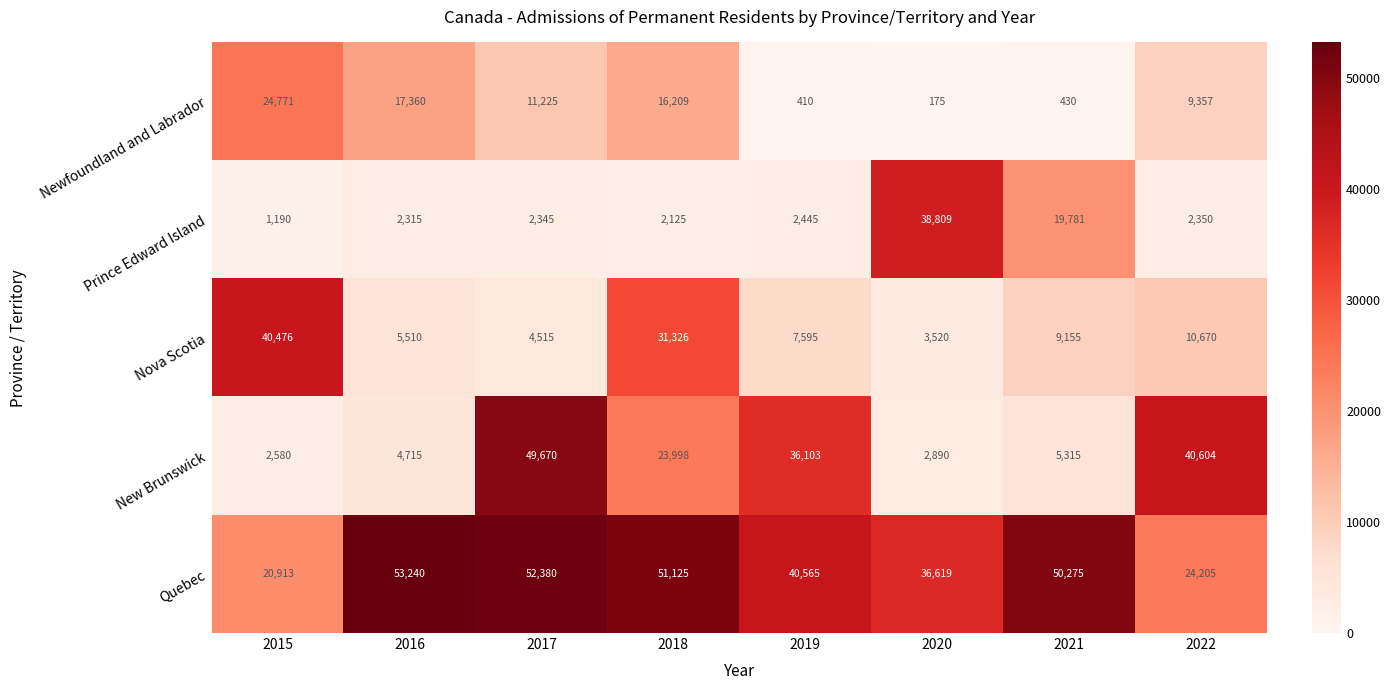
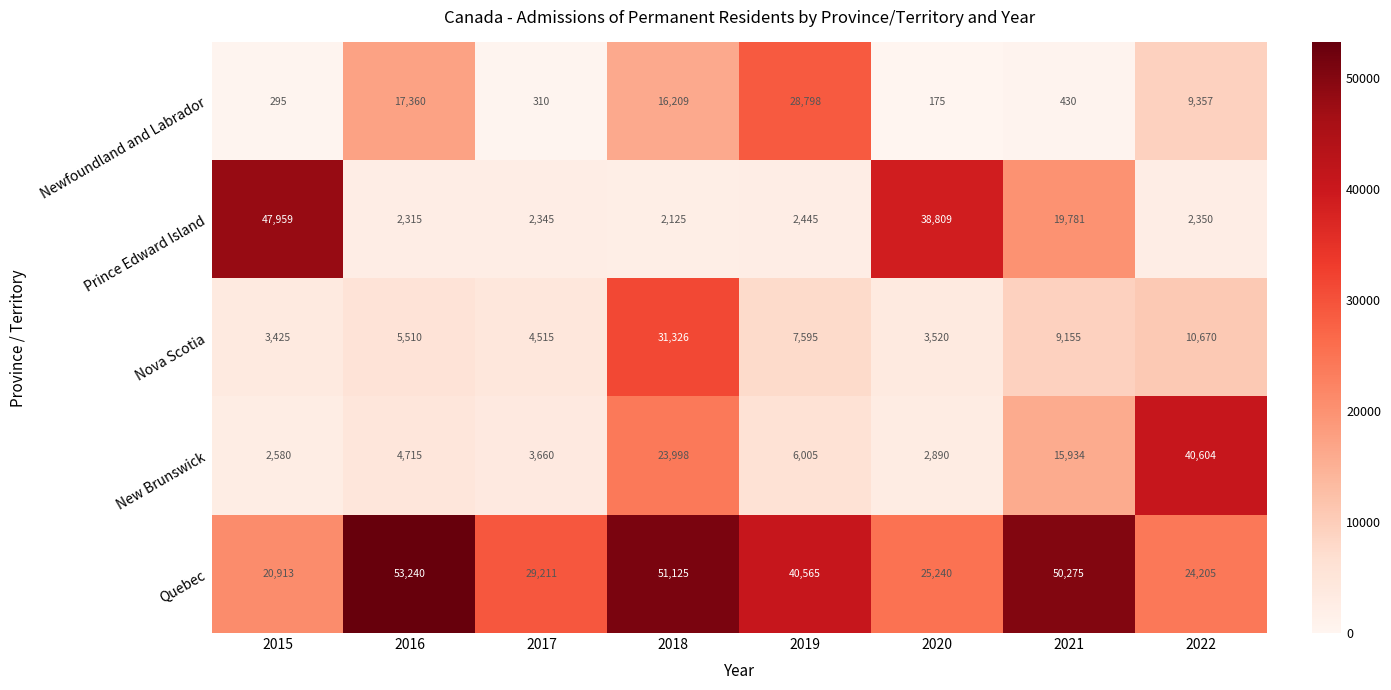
Newfoundland and Labrador, 2015: 24,771 -> 295
Newfoundland and Labrador, 2017: 11,225 -> 310
Newfoundland and Labrador, 2019: 410 -> 28,798
Prince Edward Island, 2015: 1,190 -> 47,959
Nova Scotia, 2015: 40,476 -> 3,425
New Brunswick, 2017: 49,670 -> 3,660
New Brunswick, 2019: 36,103 -> 6,005
New Brunswick, 2021: 5,315 -> 15,934
Quebec, 2017: 52,380 -> 29,211
Quebec, 2020: 36,619 -> 25,240
